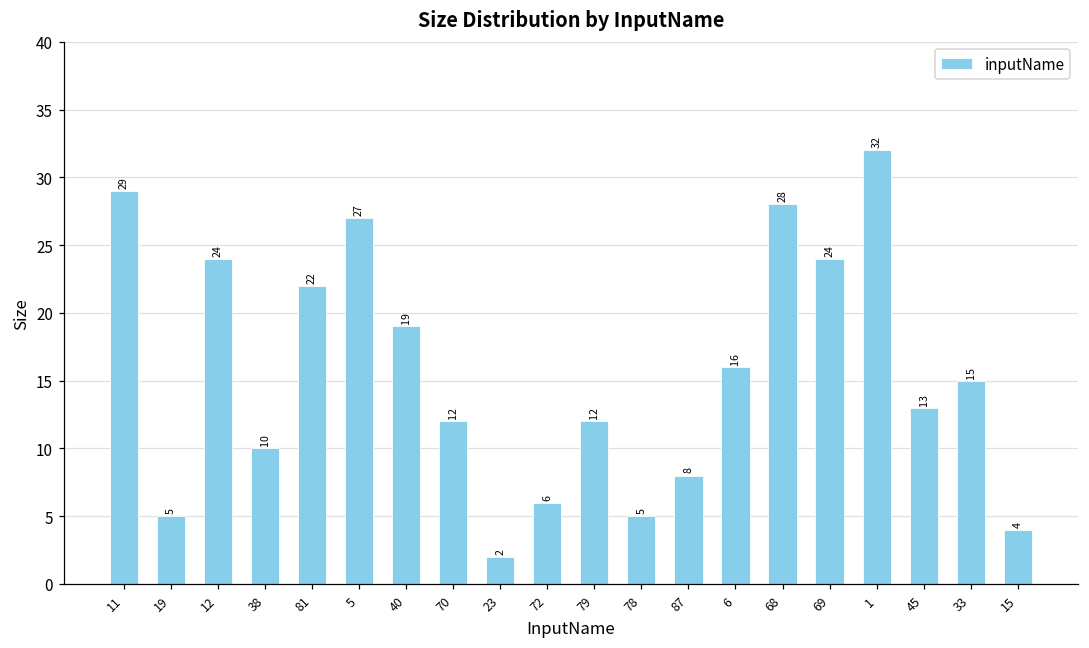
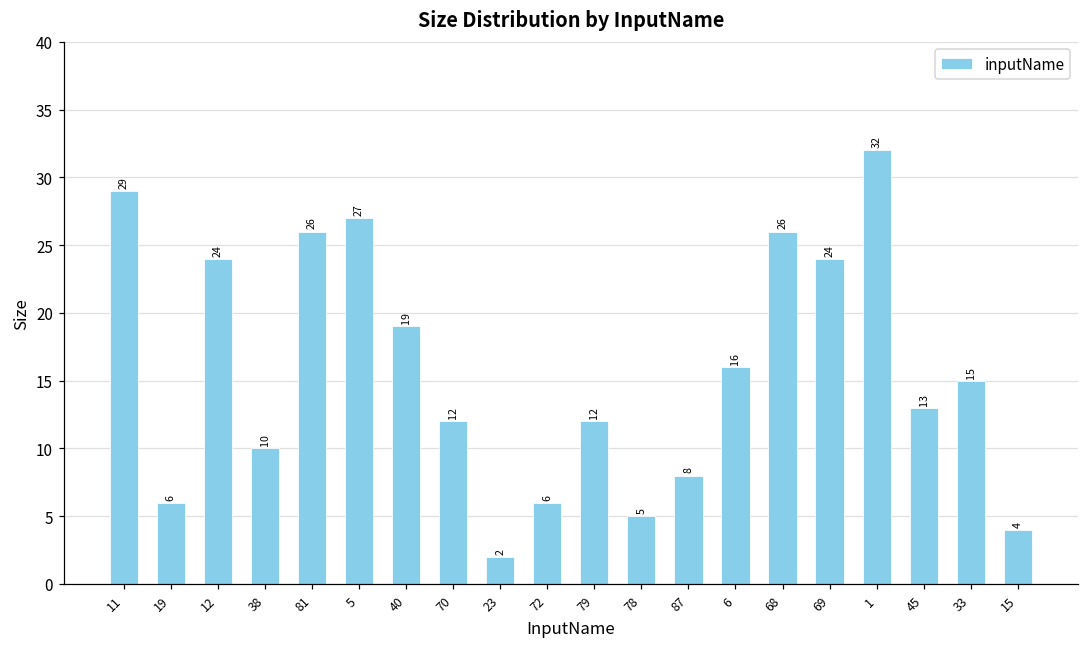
19: 5 -> 6
81: 22 -> 26
68: 28 -> 26
